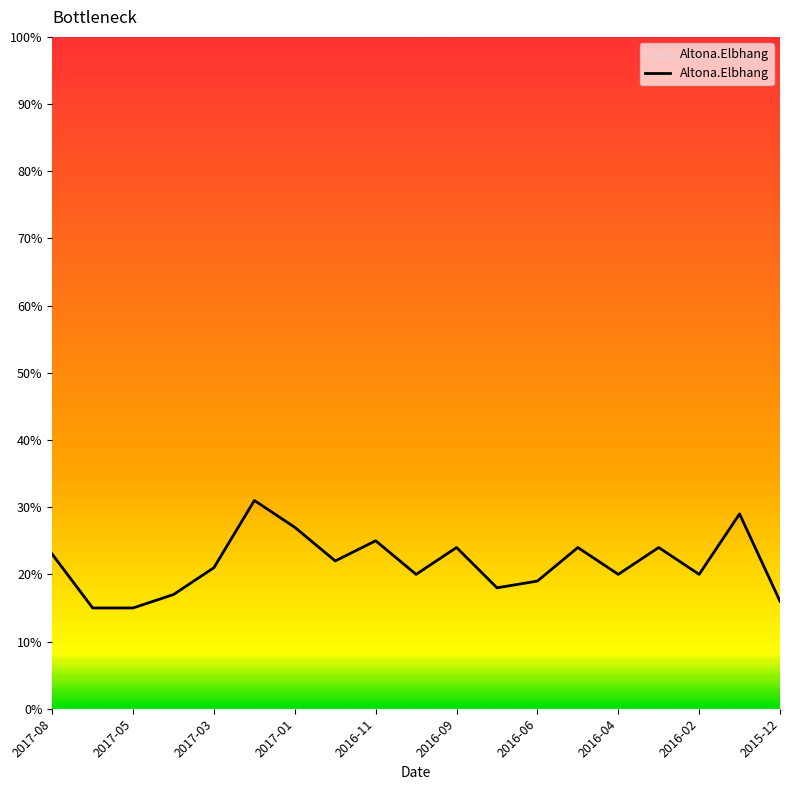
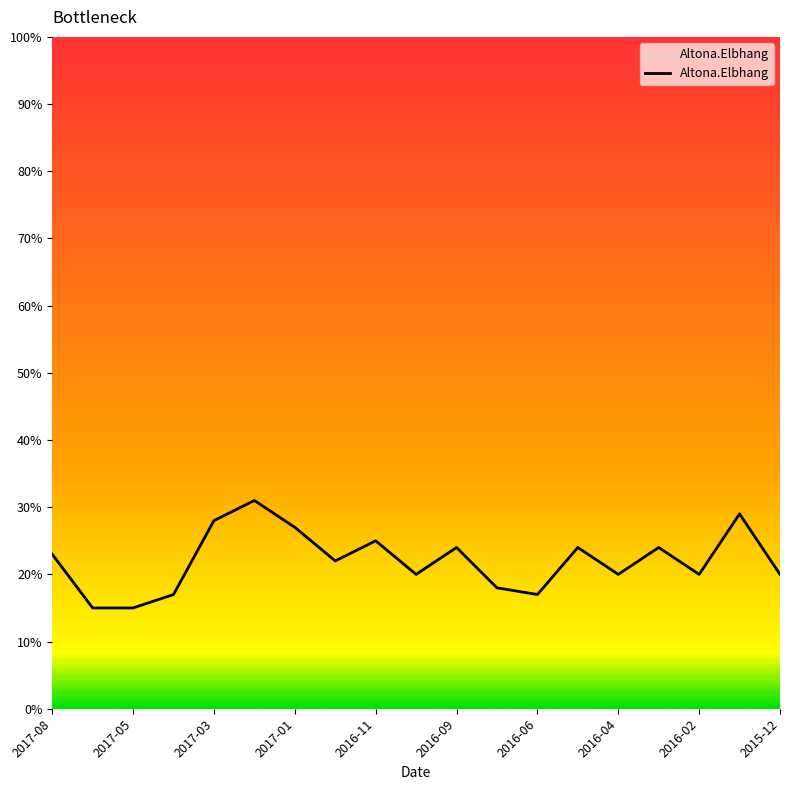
2017-03: 21% -> 28%
2016-06: 19% -> 17%
2015-12: 16% -> 20%
